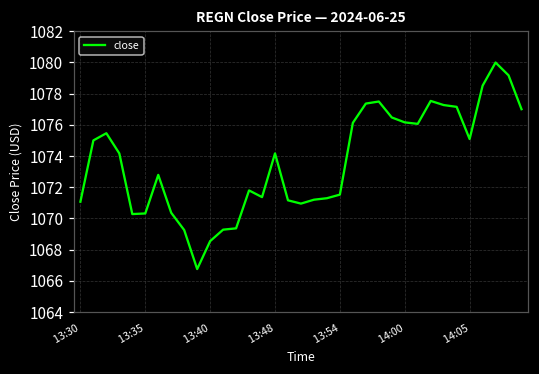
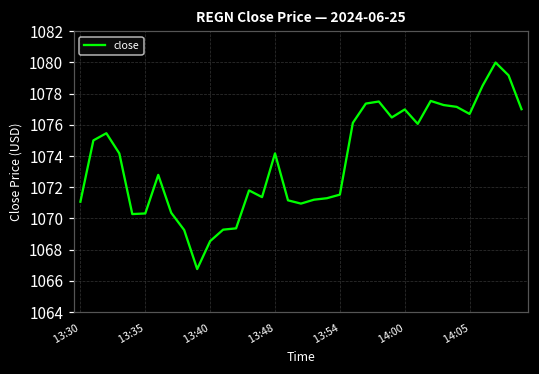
14:00: 1076.2 -> 1077.0
14:05: 1075.1 -> 1076.7
